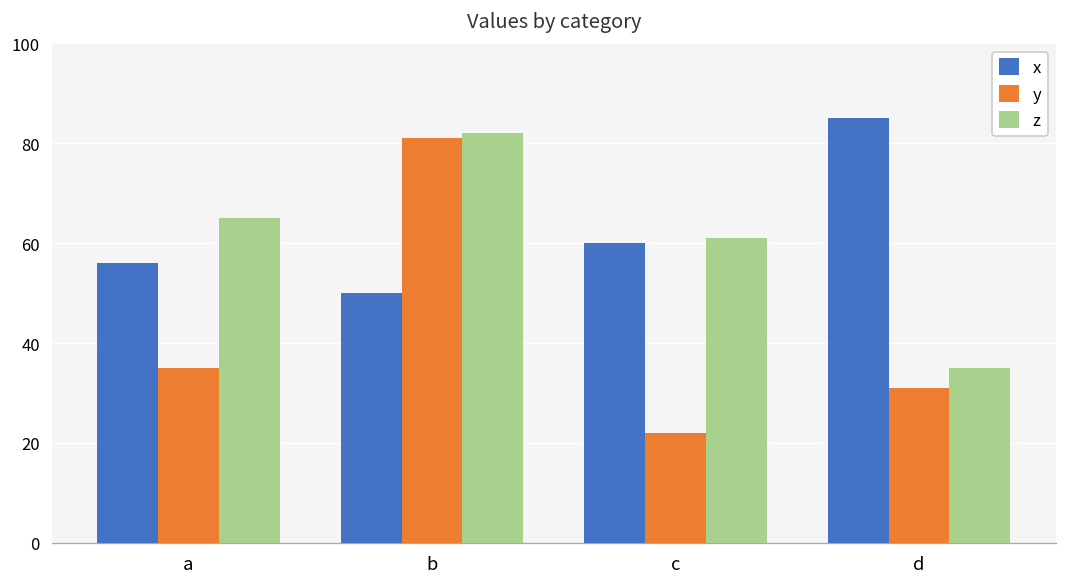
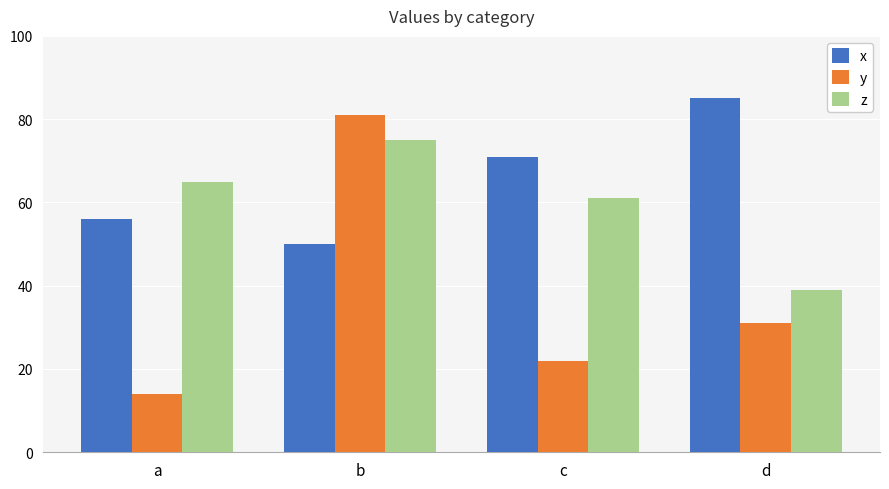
y, a: 35 -> 14
z, b: 82 -> 75
x, c: 60 -> 71
z, d: 35 -> 39
